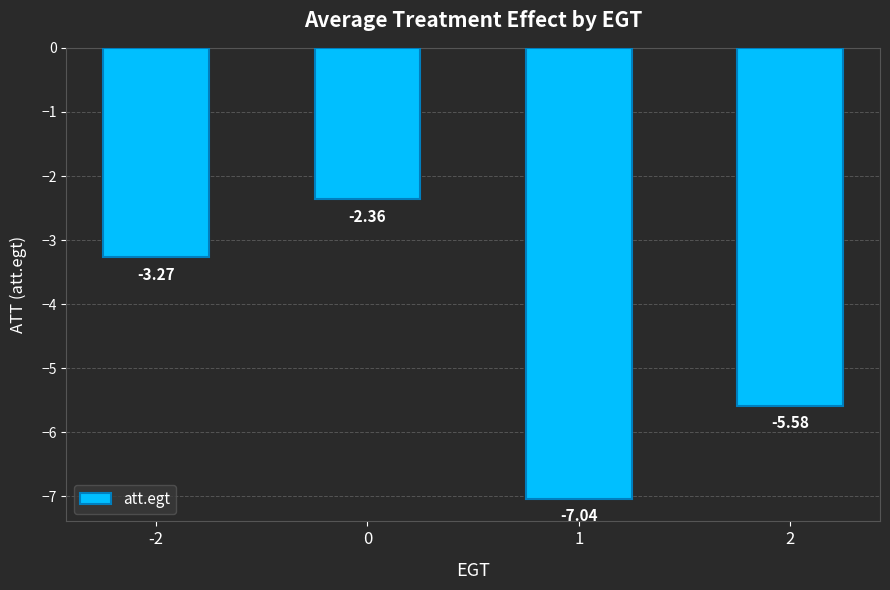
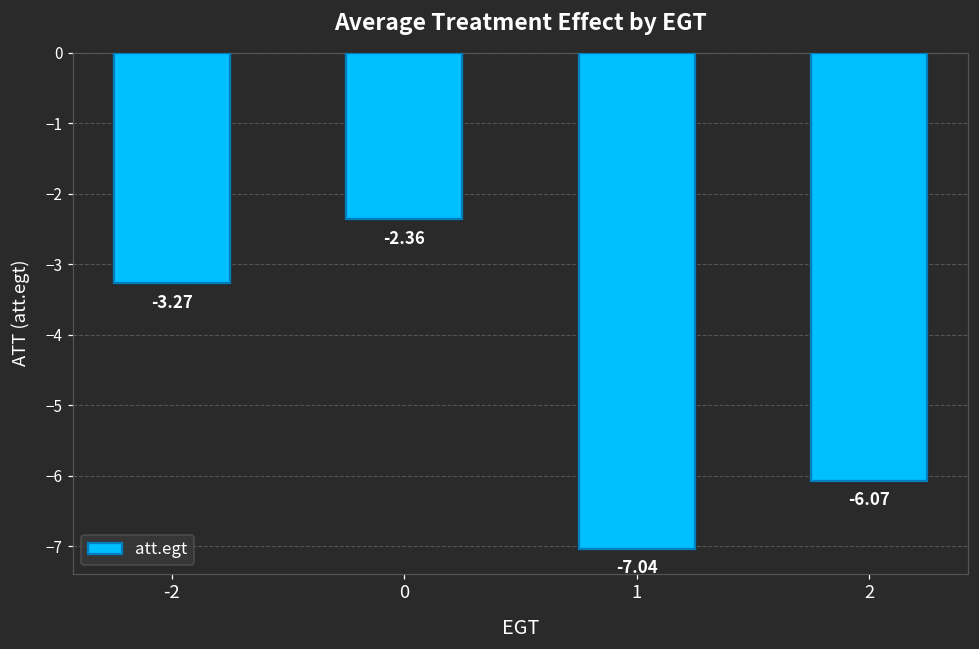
2: -5.58 -> -6.07
